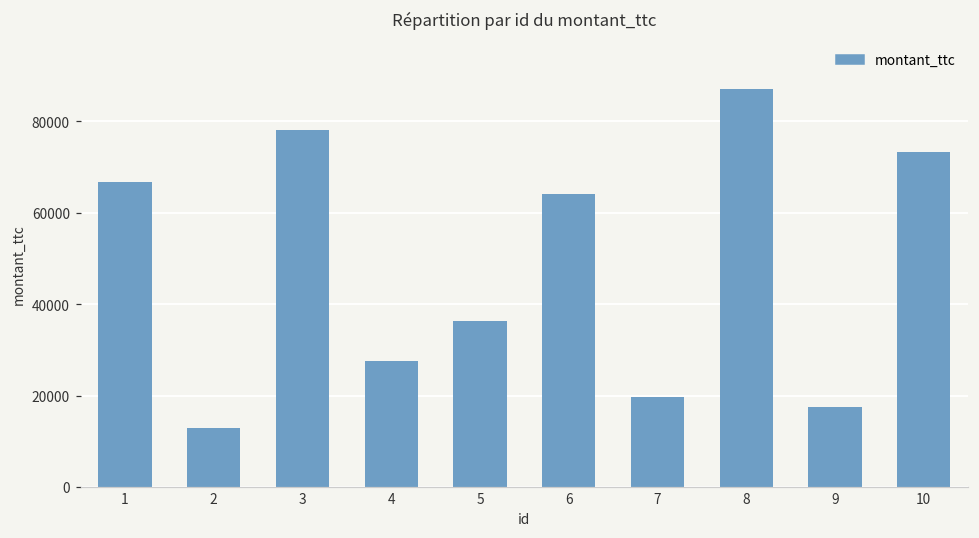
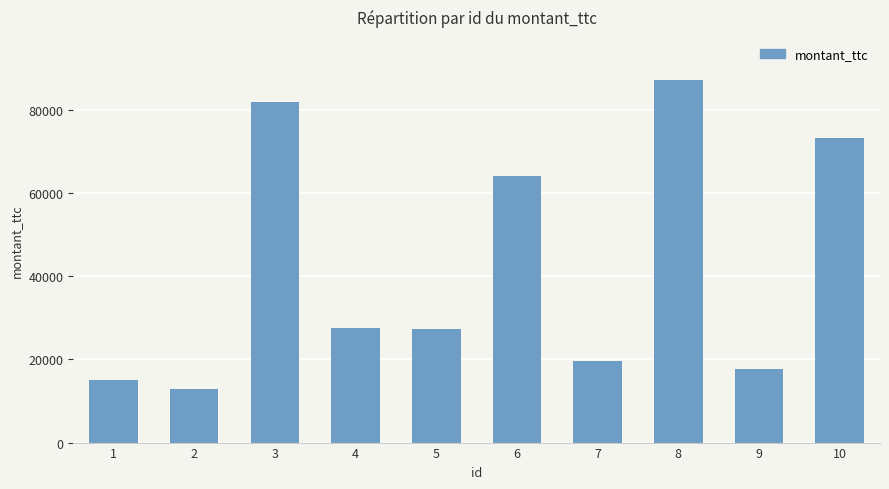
1: 67000 -> 15000
3: 78000 -> 82000
5: 36000 -> 27000
